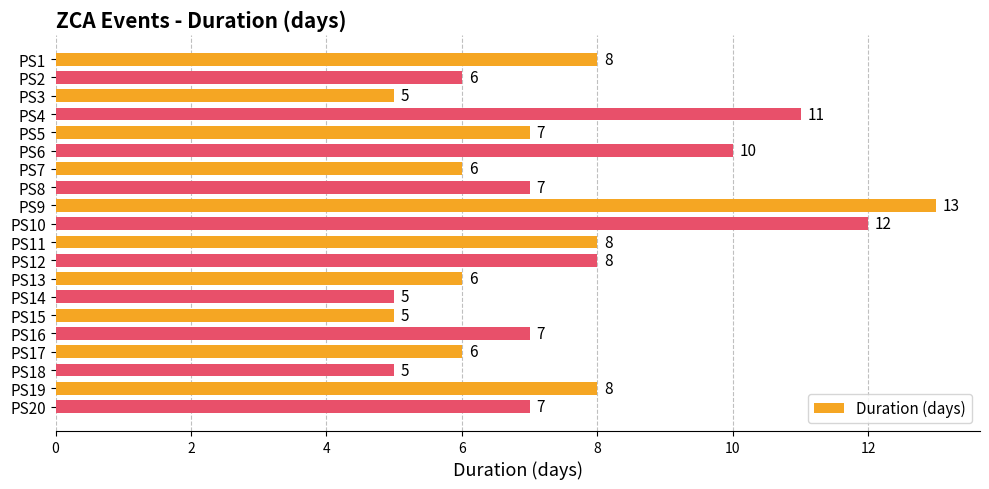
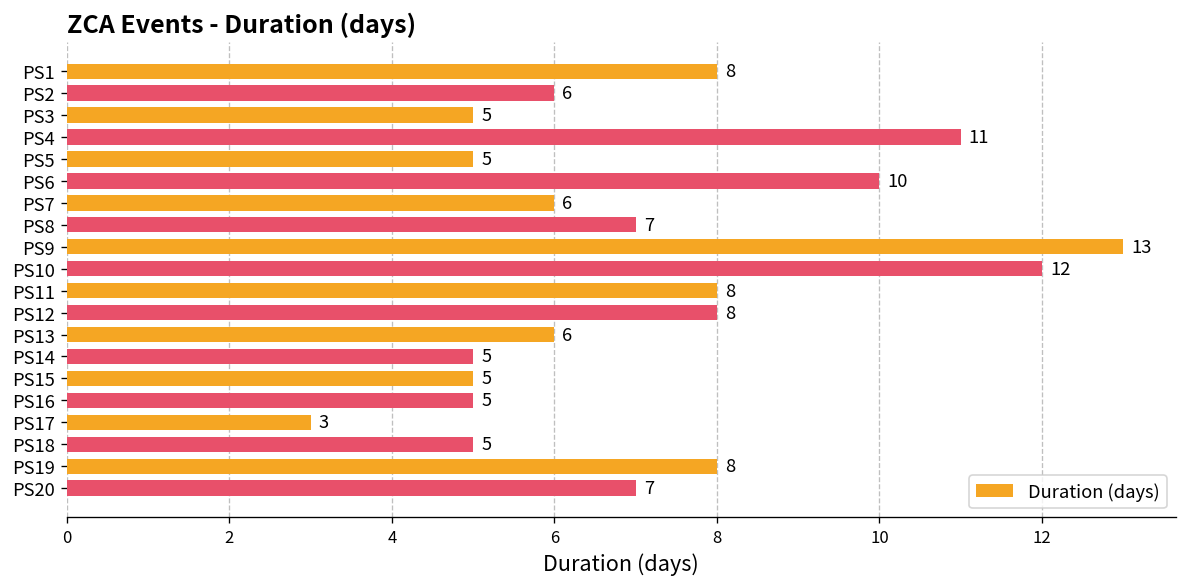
PS5: 7 -> 5
PS16: 7 -> 5
PS17: 6 -> 3
